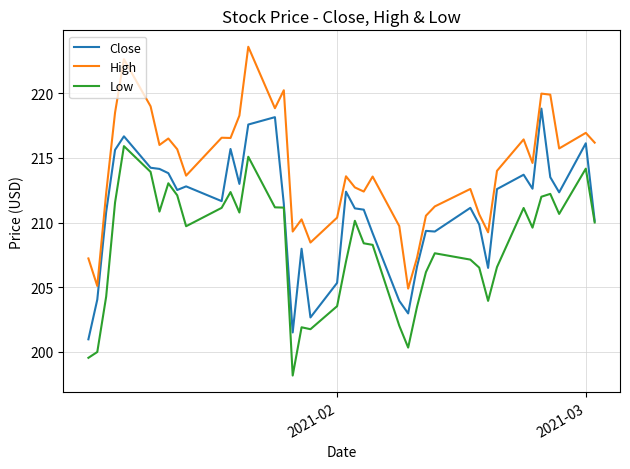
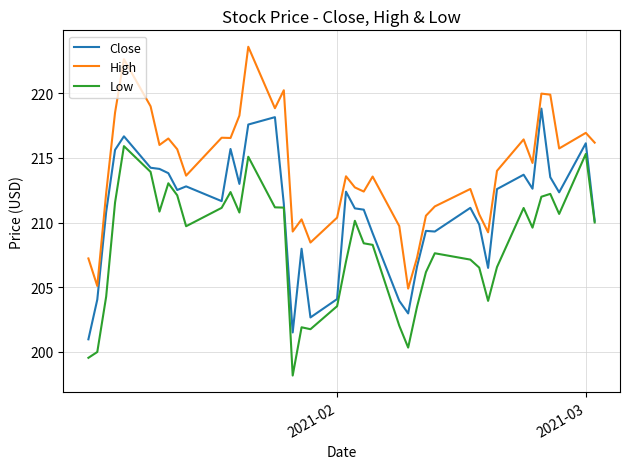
Close, 2021-02: 205.3 -> 204.1
Low, 2021-03: 214.2 -> 215.3
